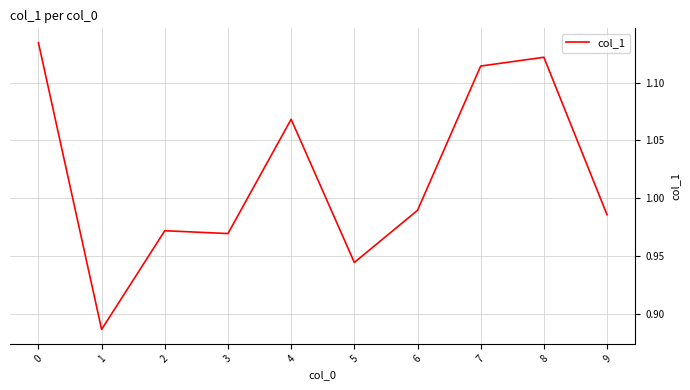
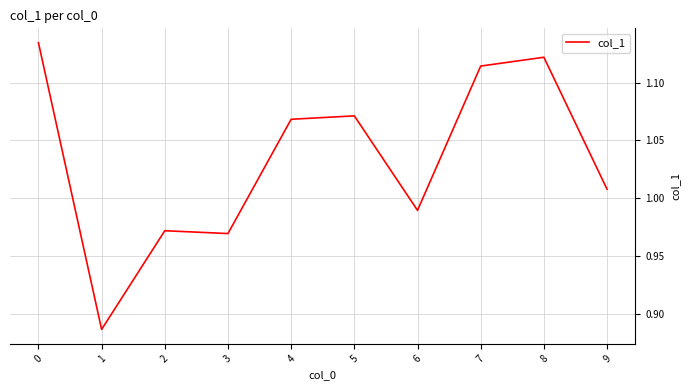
5: 0.944 -> 1.071
9: 0.986 -> 1.008
